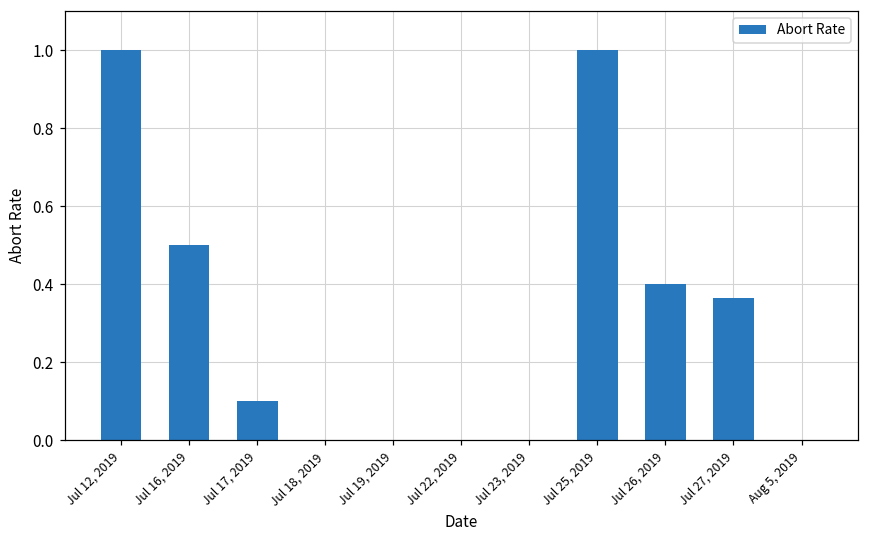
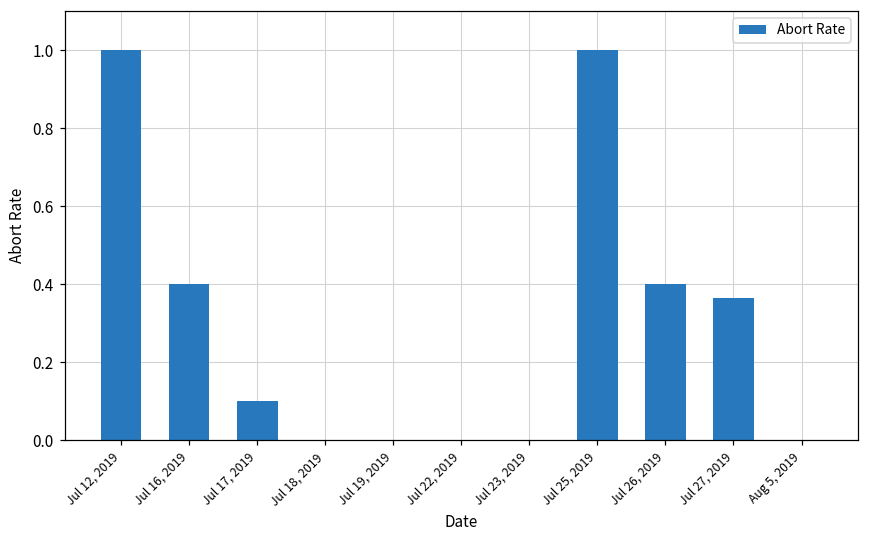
Jul 16, 2019: 0.5 -> 0.4
